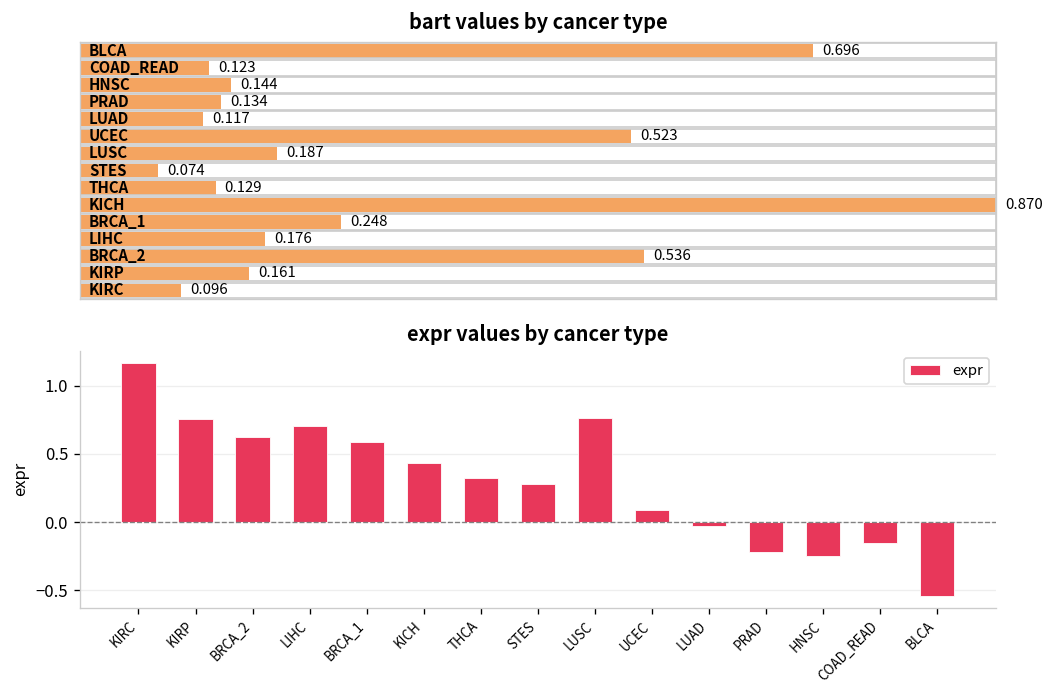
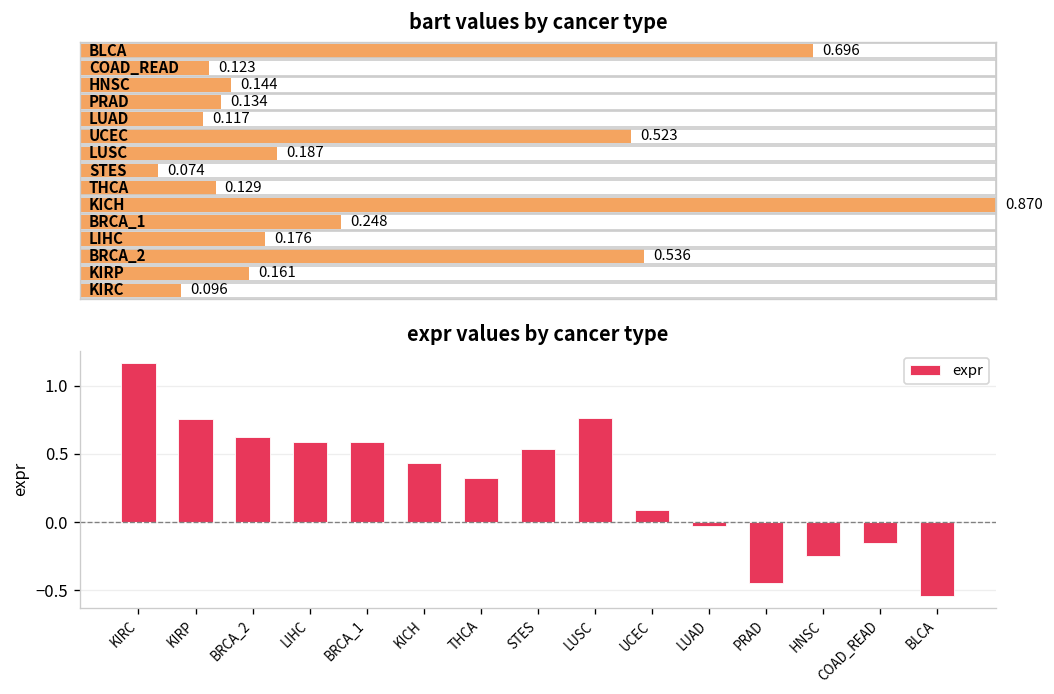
LIHC: 0.71 -> 0.59
STES: 0.28 -> 0.53
PRAD: -0.22 -> -0.45
